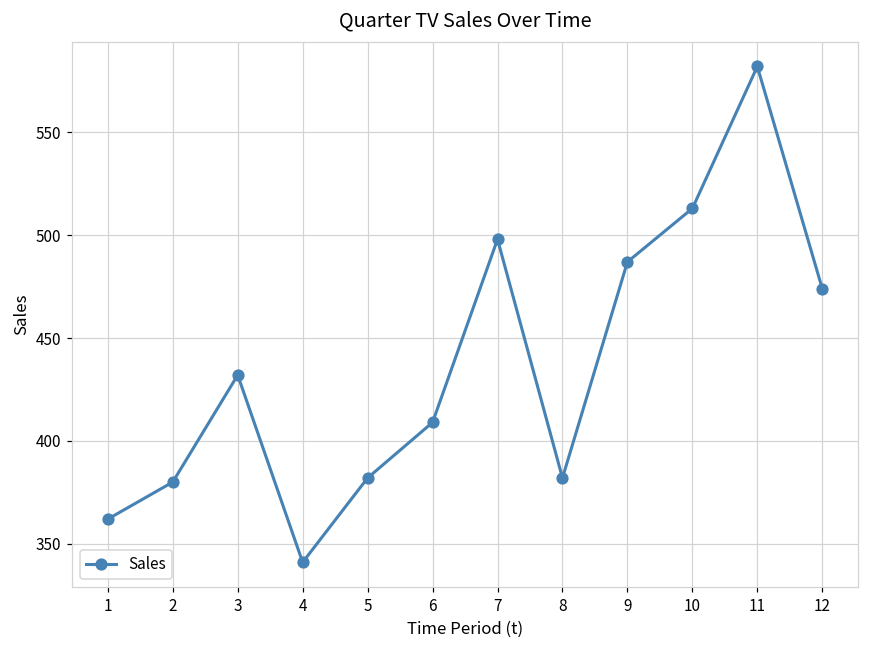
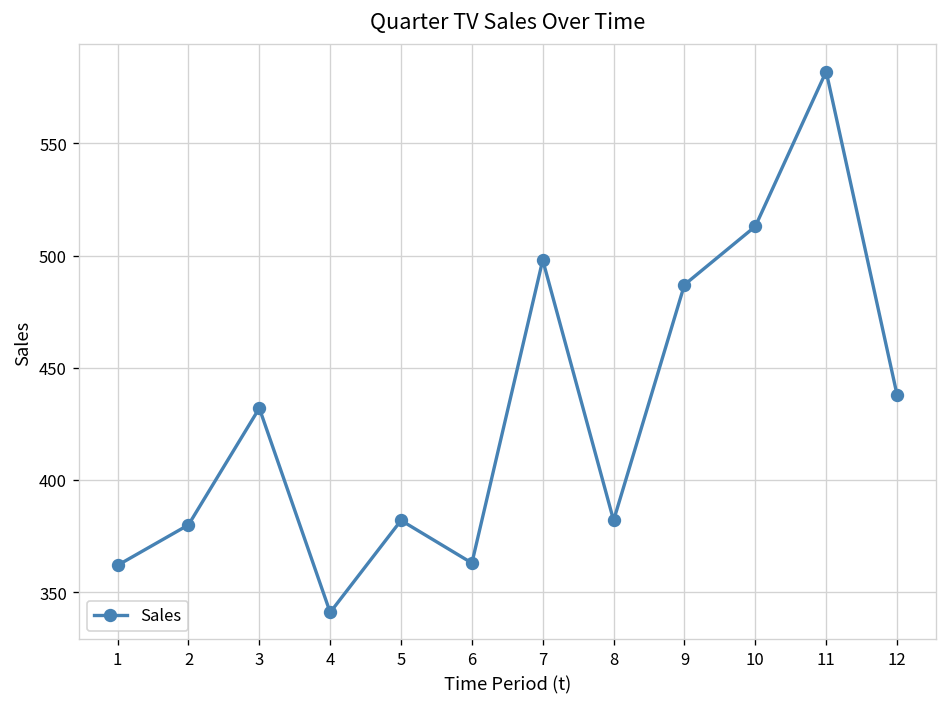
6: 409 -> 363
12: 474 -> 438
